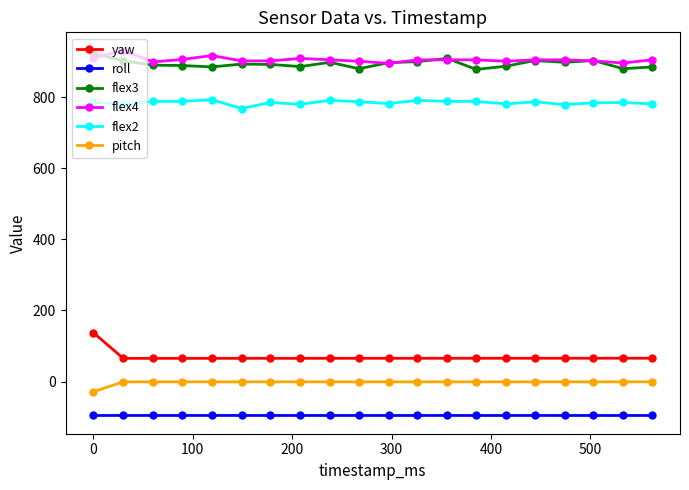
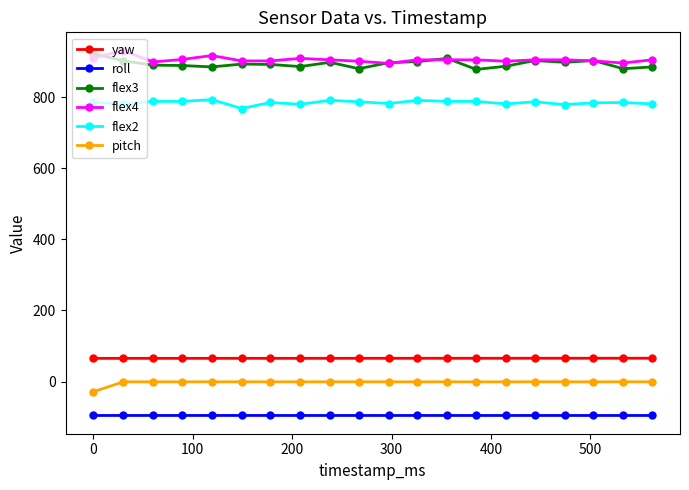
yaw, 0: 140 -> 70
